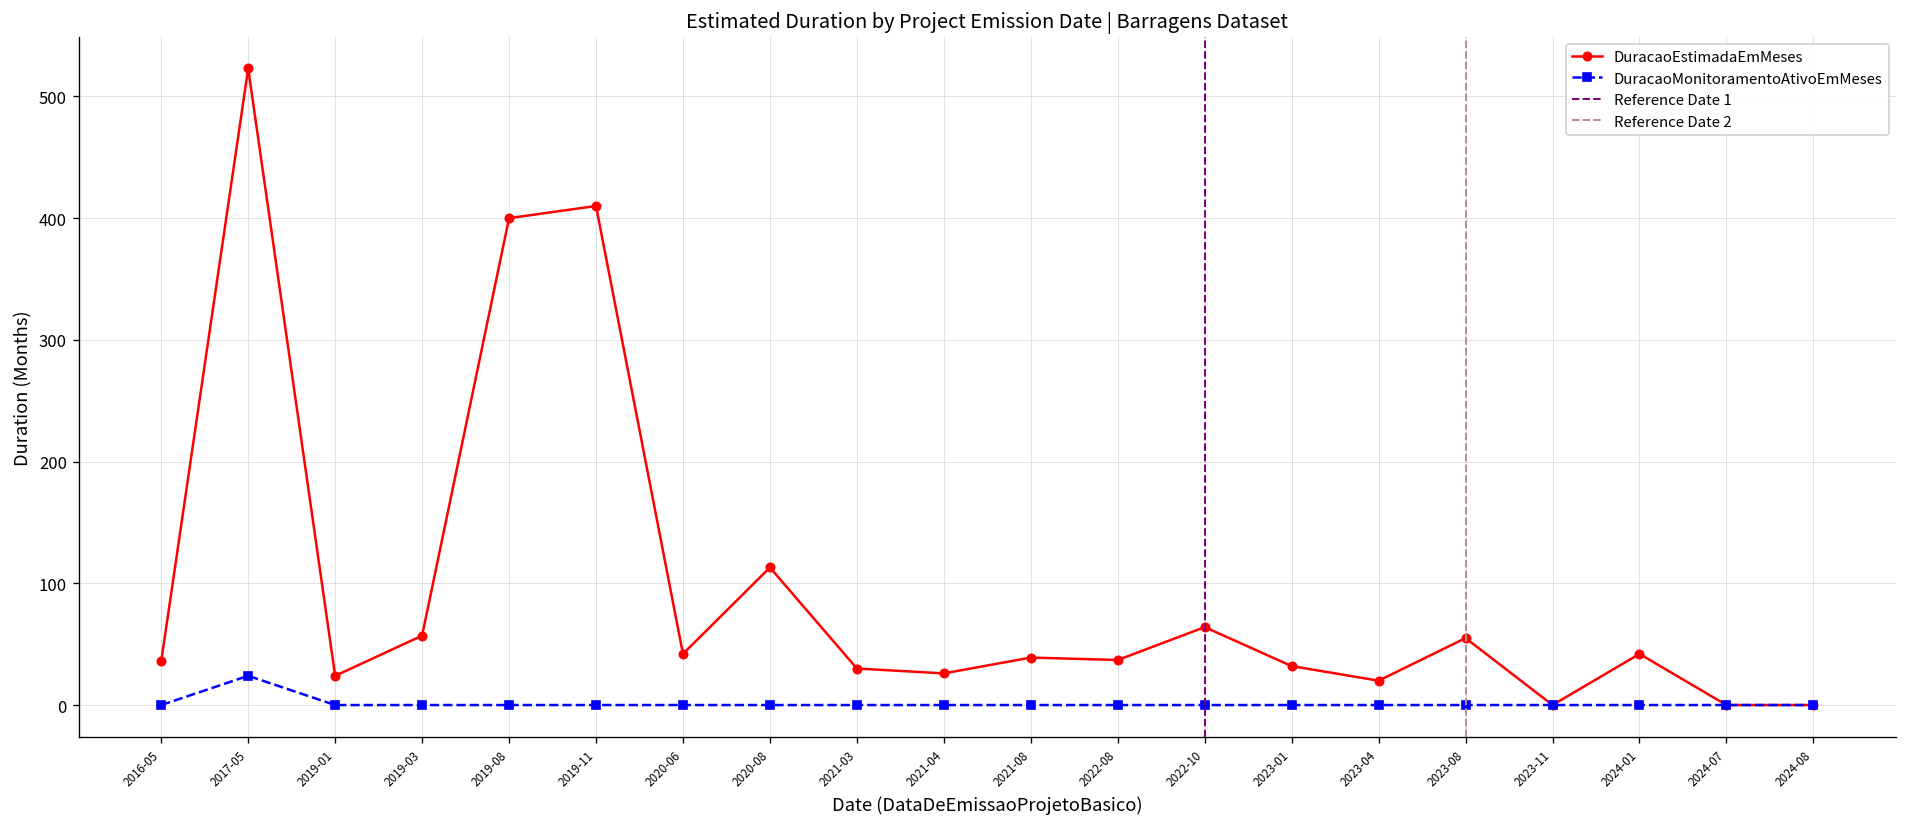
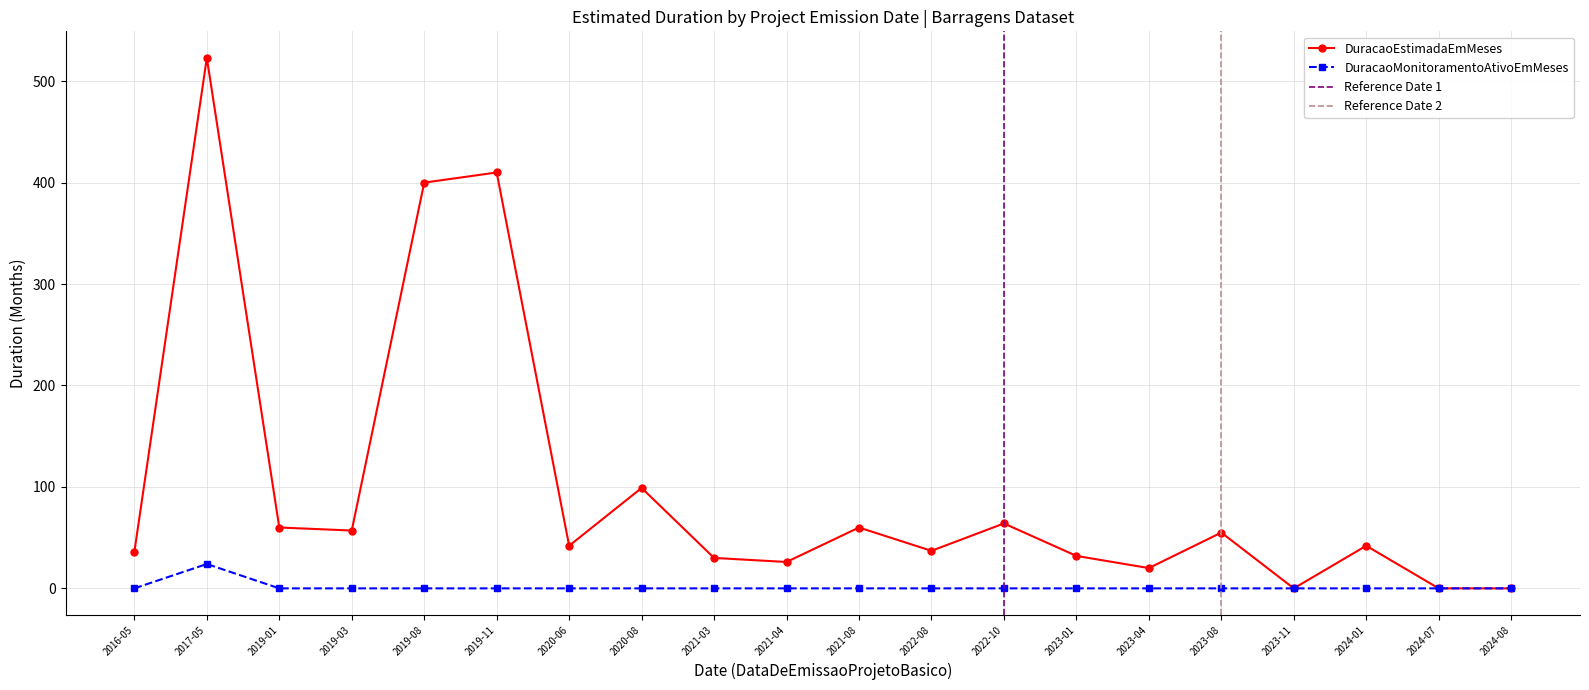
DuracaoEstimadaEmMeses, 2019-01: 24 -> 60
DuracaoEstimadaEmMeses, 2020-08: 113 -> 99
DuracaoEstimadaEmMeses, 2021-08: 39 -> 60
